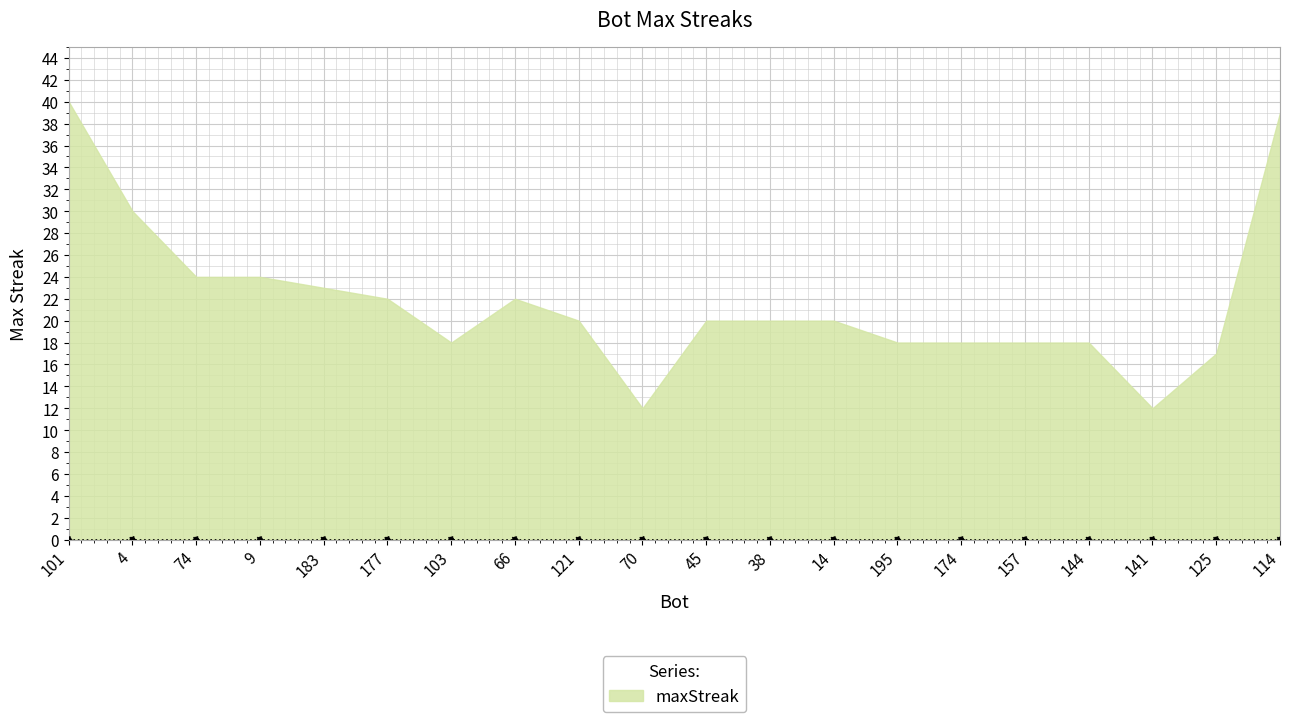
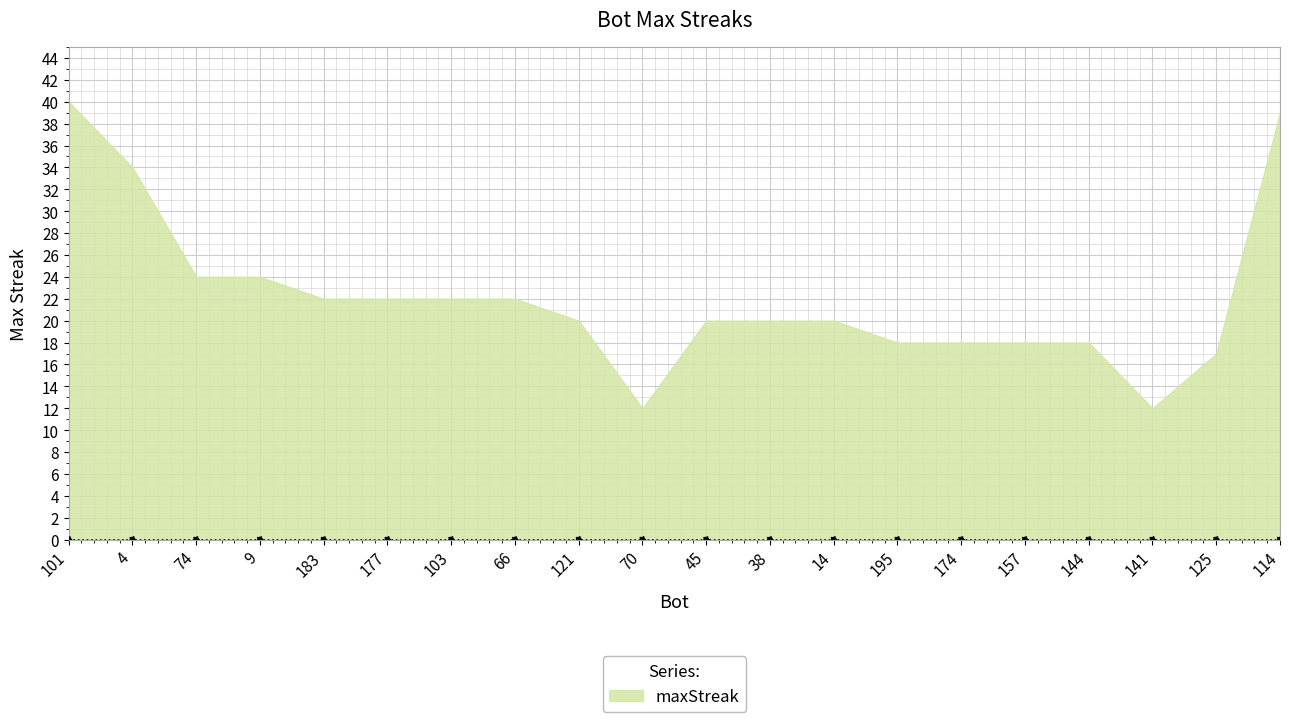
maxStreak, 4: 30 -> 34
maxStreak, 183: 23 -> 22
maxStreak, 103: 18 -> 22
